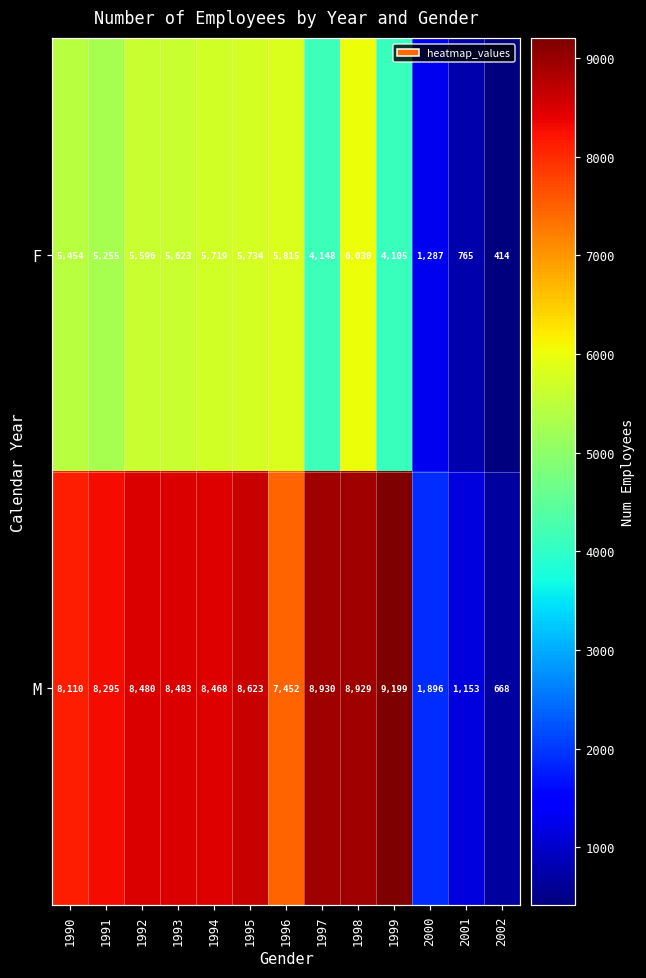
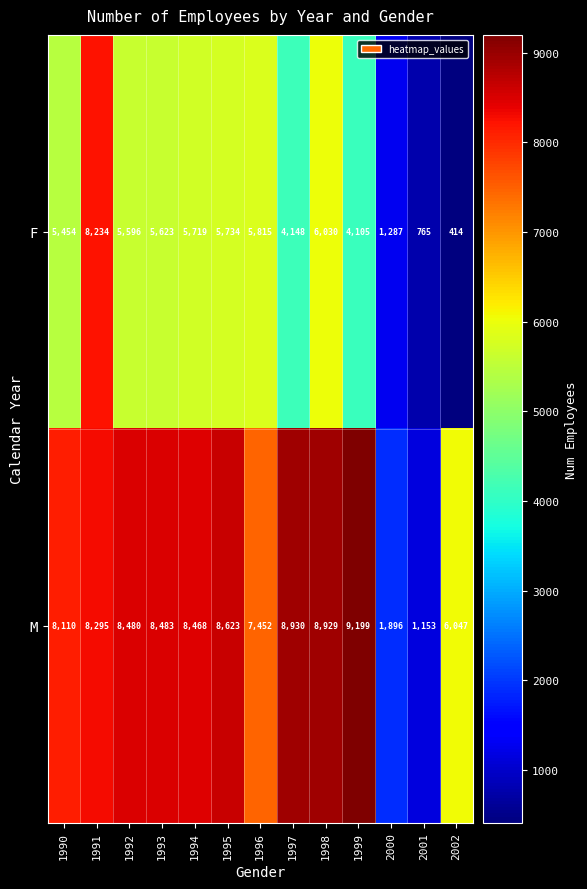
F, 1991: 5,255 -> 8,234
M, 2002: 668 -> 6,047
